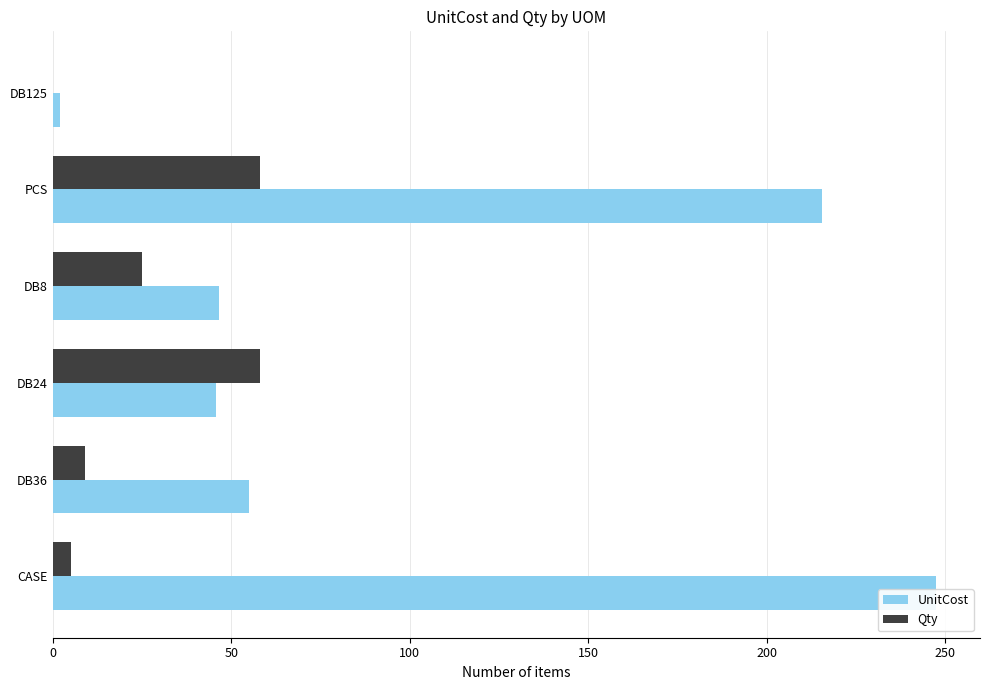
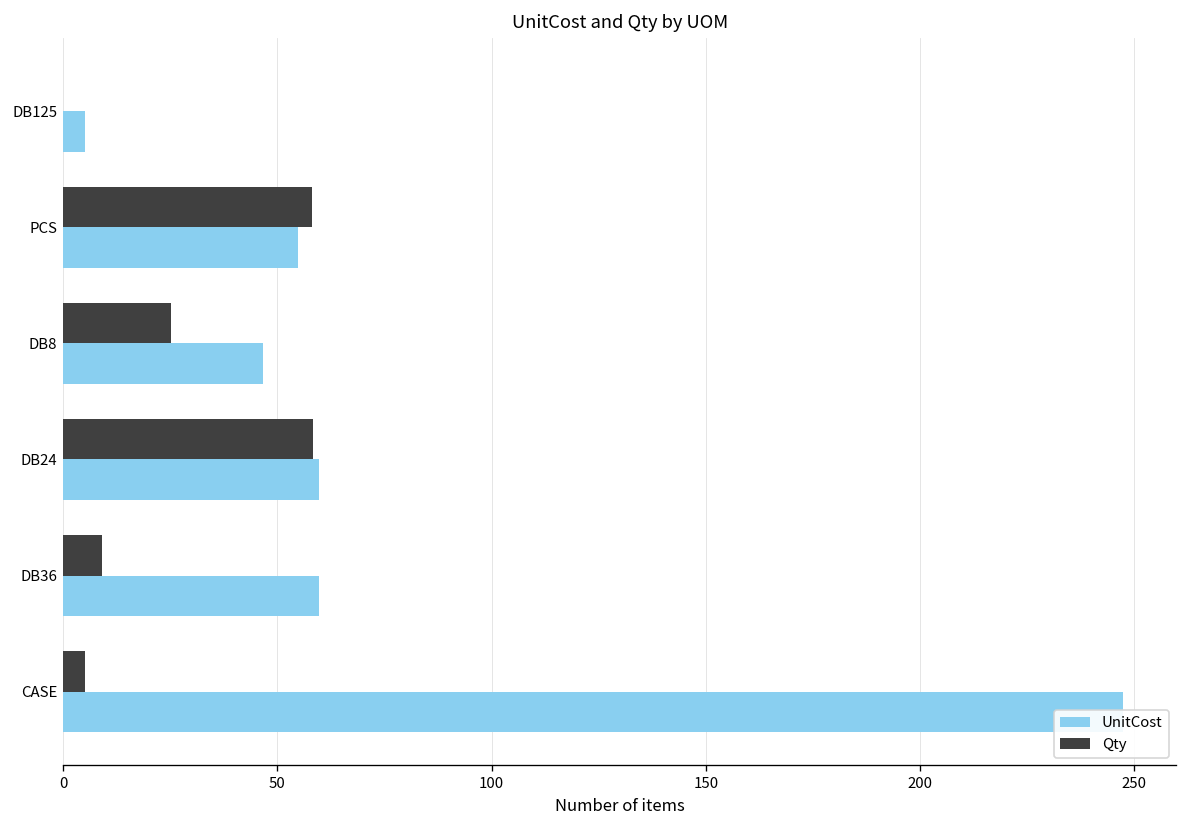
UnitCost, DB125: 2 -> 5
UnitCost, PCS: 215 -> 55
UnitCost, DB24: 46 -> 60
UnitCost, DB36: 55 -> 60
